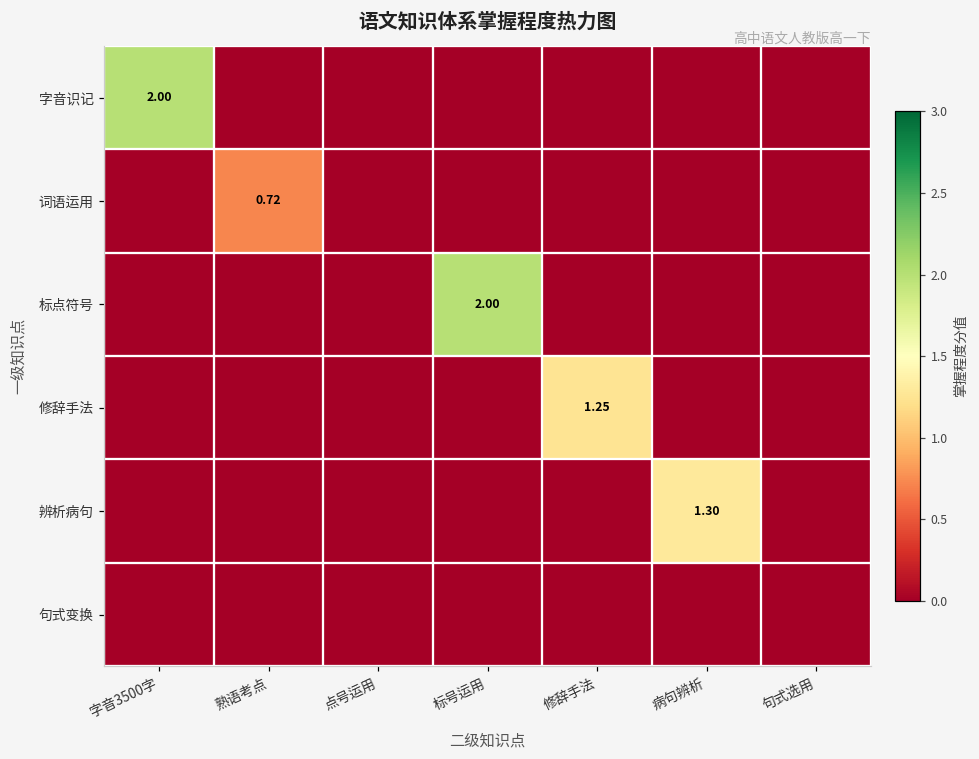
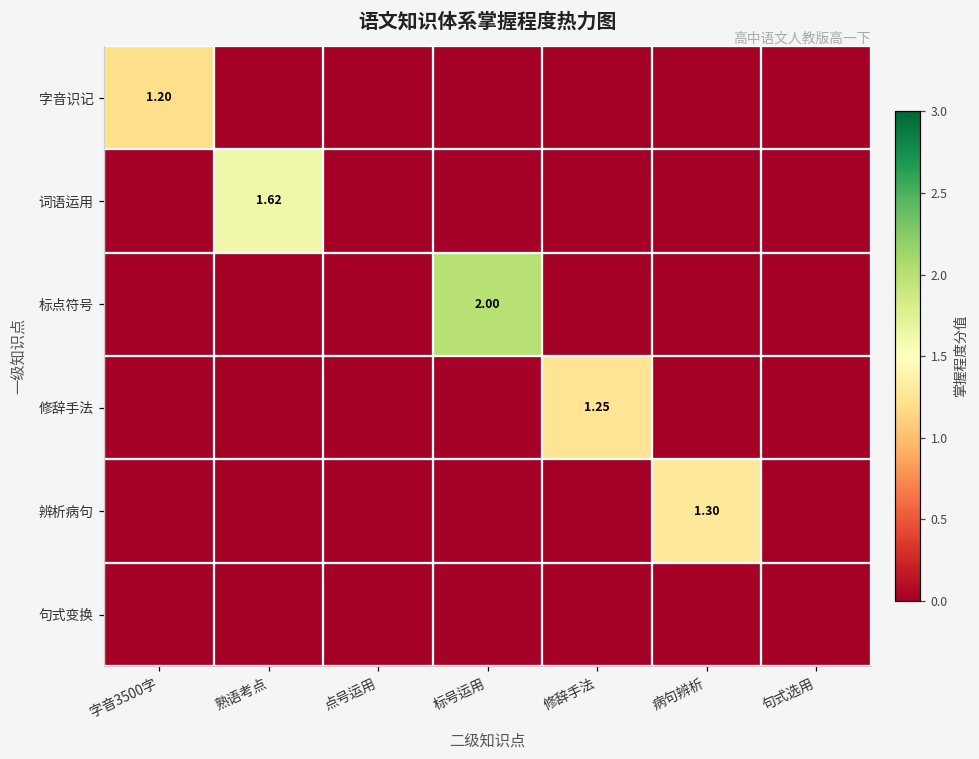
字音识记, 字音3500字: 2.00 -> 1.20
词语运用, 熟语考点: 0.72 -> 1.62
